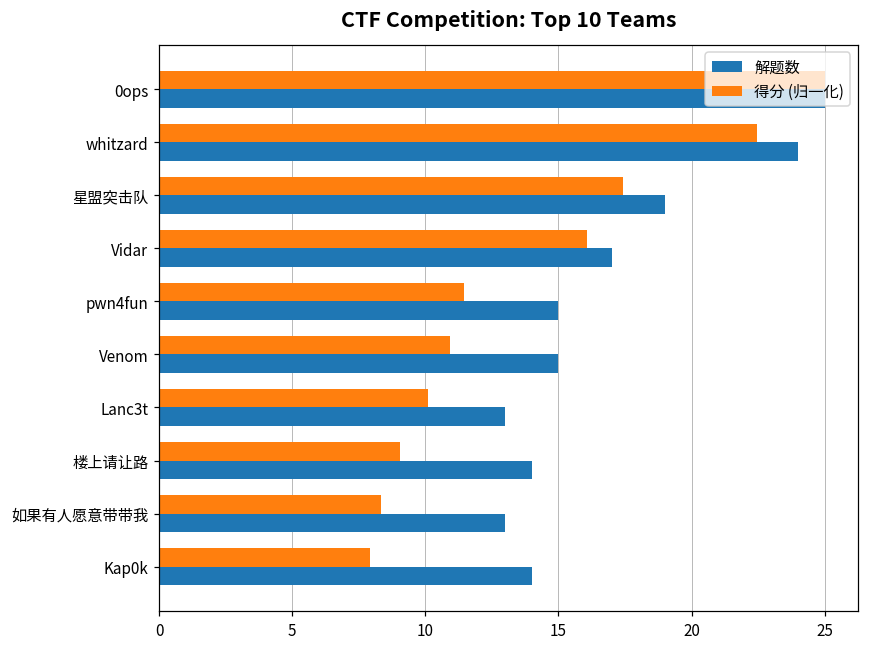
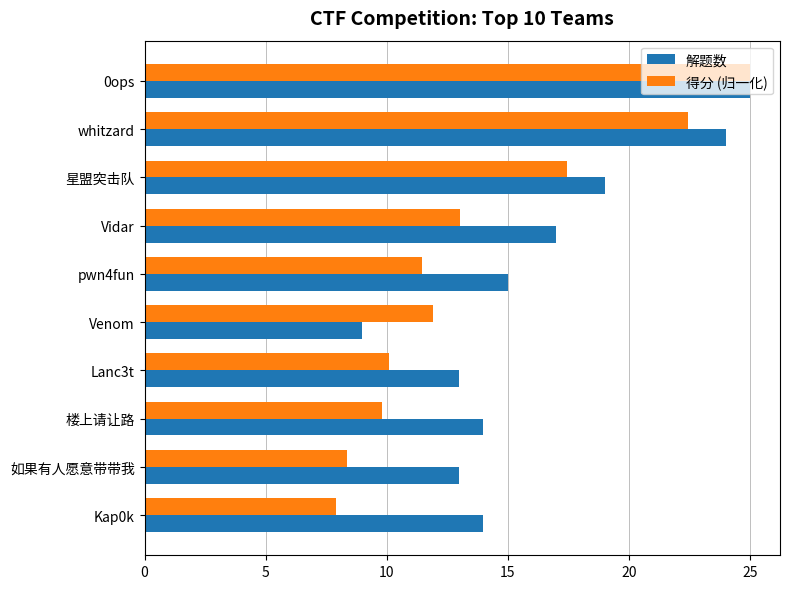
得分 (归一化), Vidar: 16.1 -> 13.0
得分 (归一化), Venom: 10.9 -> 11.9
解题数, Venom: 15 -> 9
得分 (归一化), 楼上请让路: 9.1 -> 9.8
